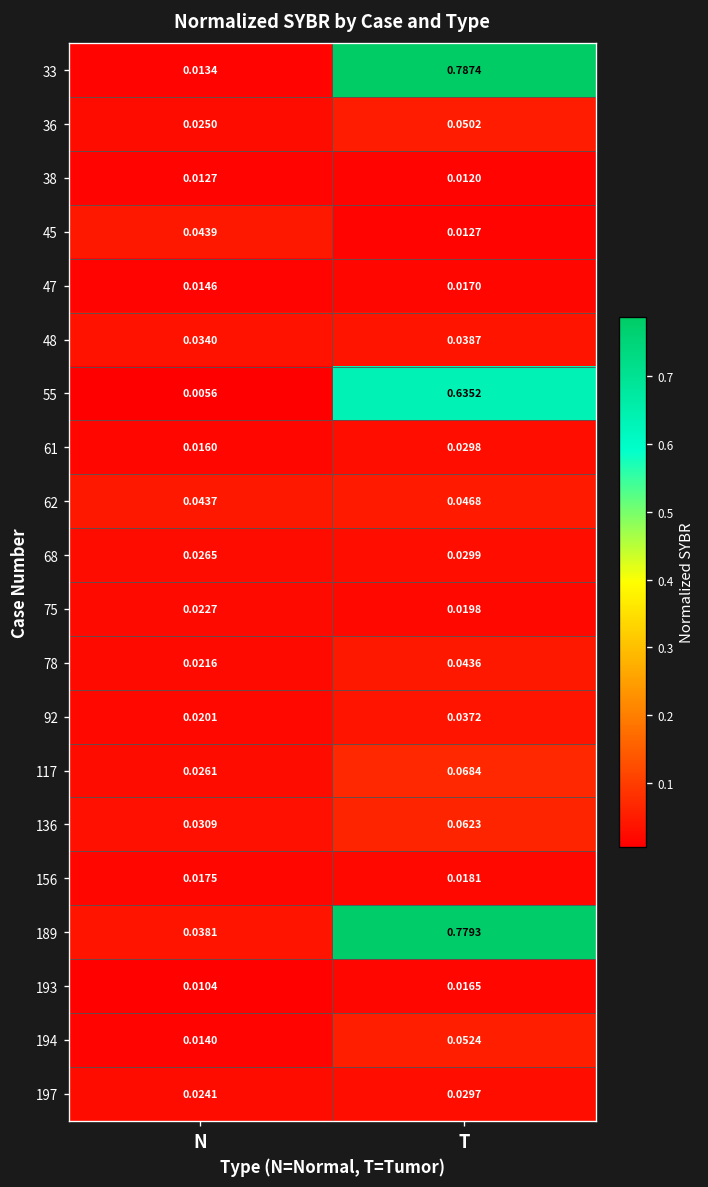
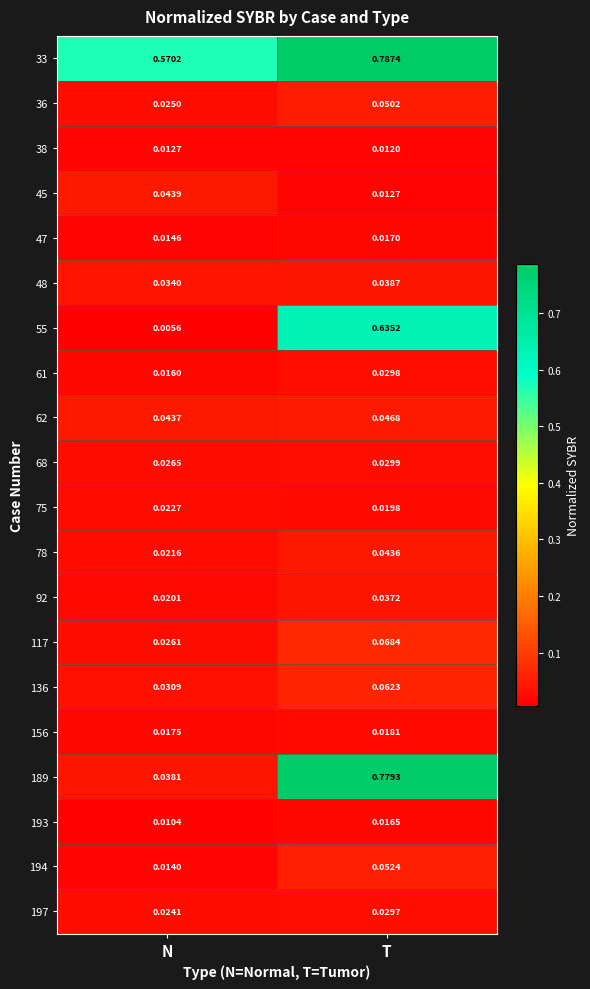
33, N: 0.0134 -> 0.5702
